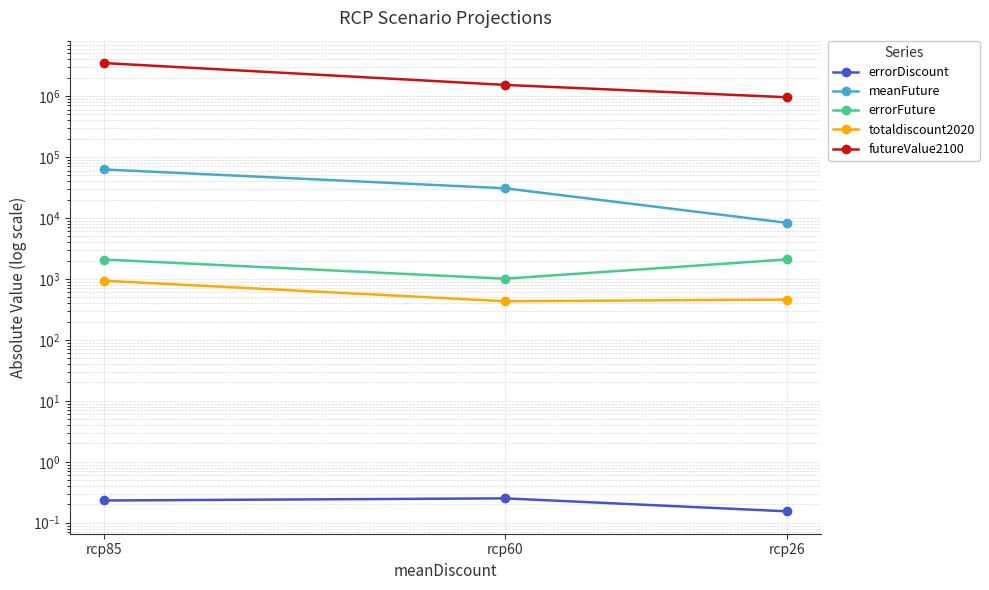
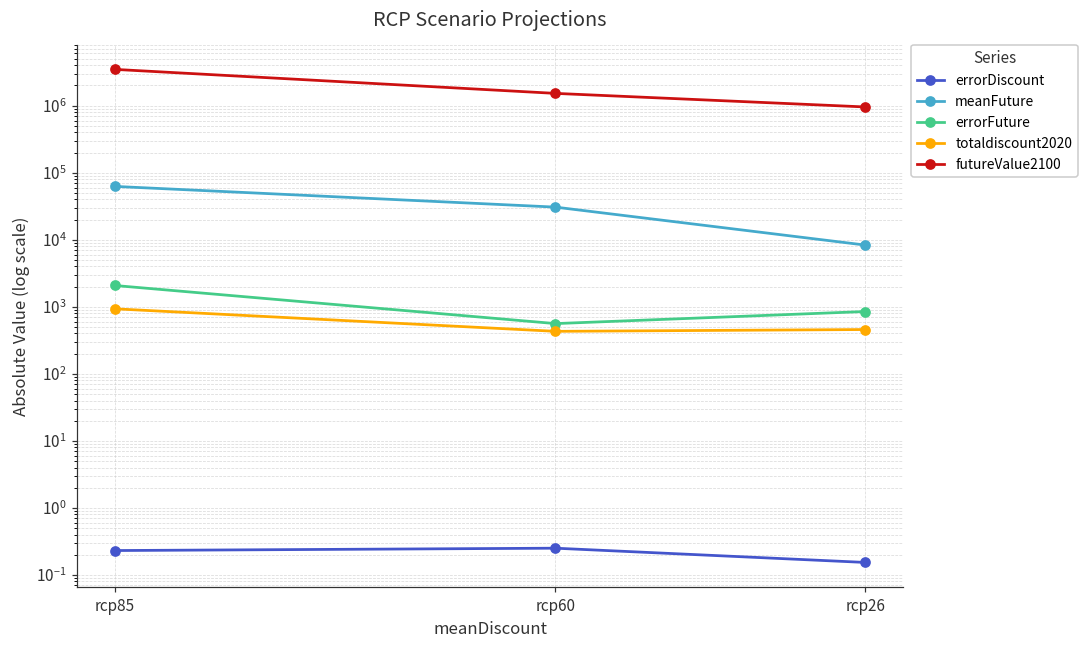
errorFuture, rcp60: 1000 -> 600
errorFuture, rcp26: 2100 -> 900
